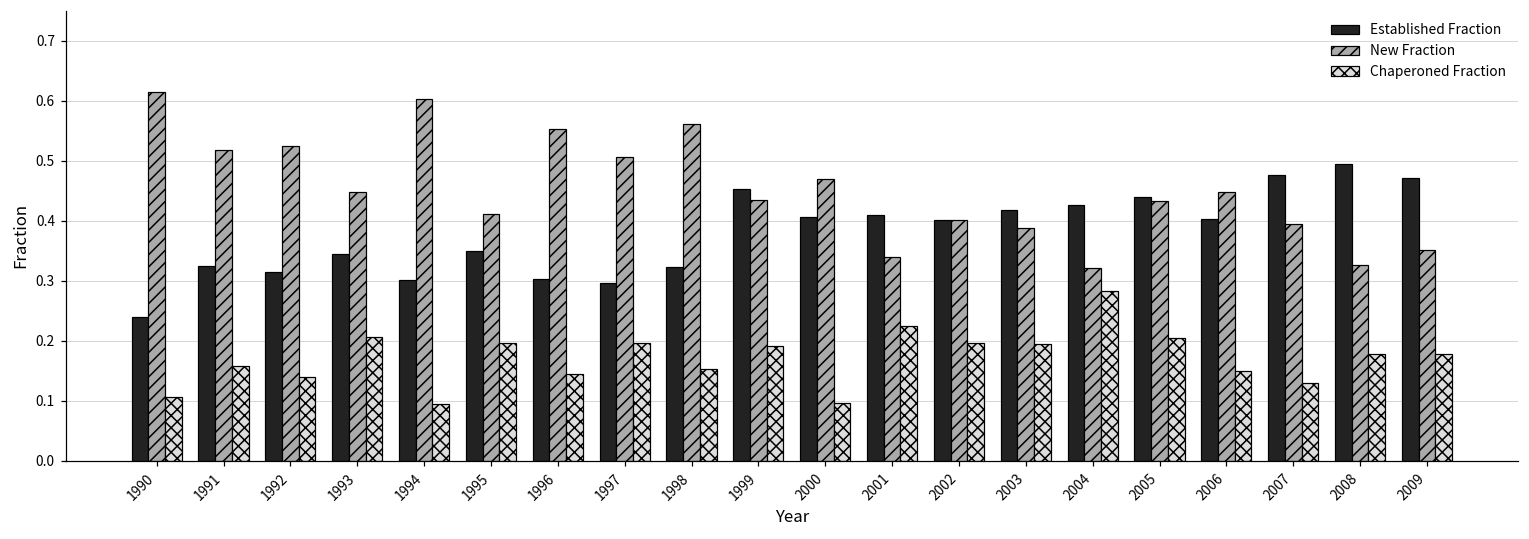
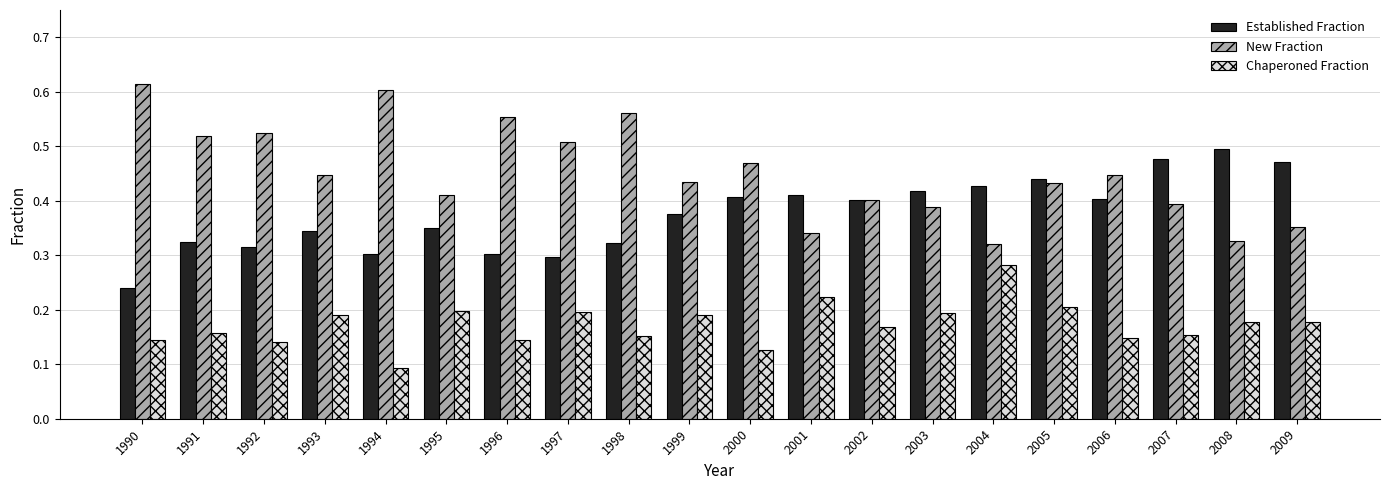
Chaperoned Fraction, 1990: 0.11 -> 0.15
Chaperoned Fraction, 1993: 0.21 -> 0.19
Established Fraction, 1999: 0.45 -> 0.38
Chaperoned Fraction, 2000: 0.10 -> 0.13
Chaperoned Fraction, 2002: 0.20 -> 0.17
Chaperoned Fraction, 2007: 0.13 -> 0.15
